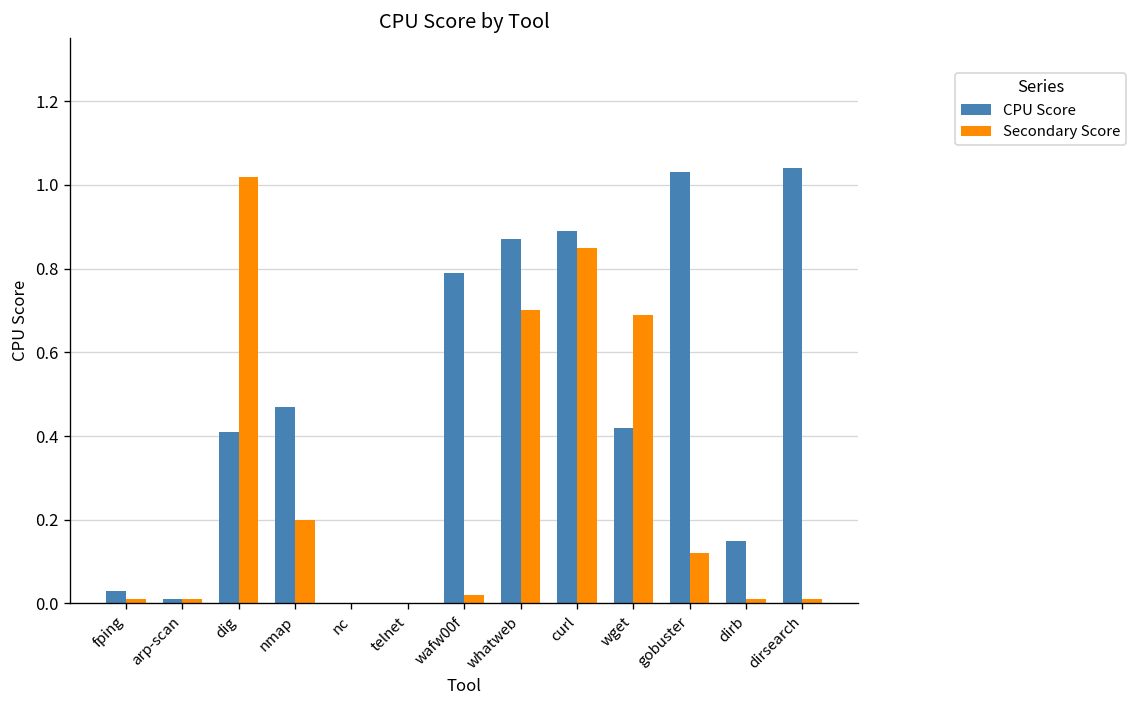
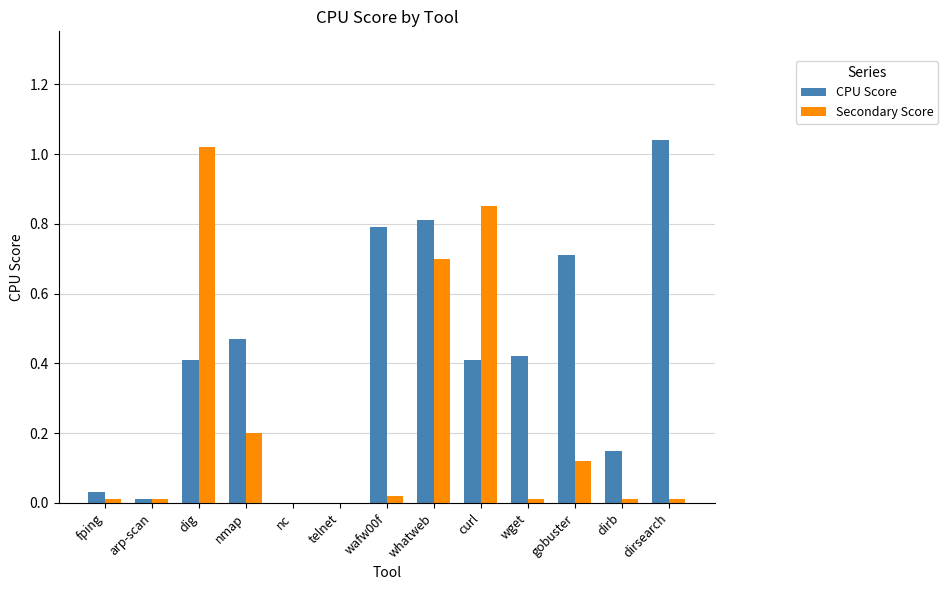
CPU Score, whatweb: 0.87 -> 0.81
CPU Score, curl: 0.89 -> 0.41
Secondary Score, wget: 0.69 -> 0.01
CPU Score, gobuster: 1.03 -> 0.71
